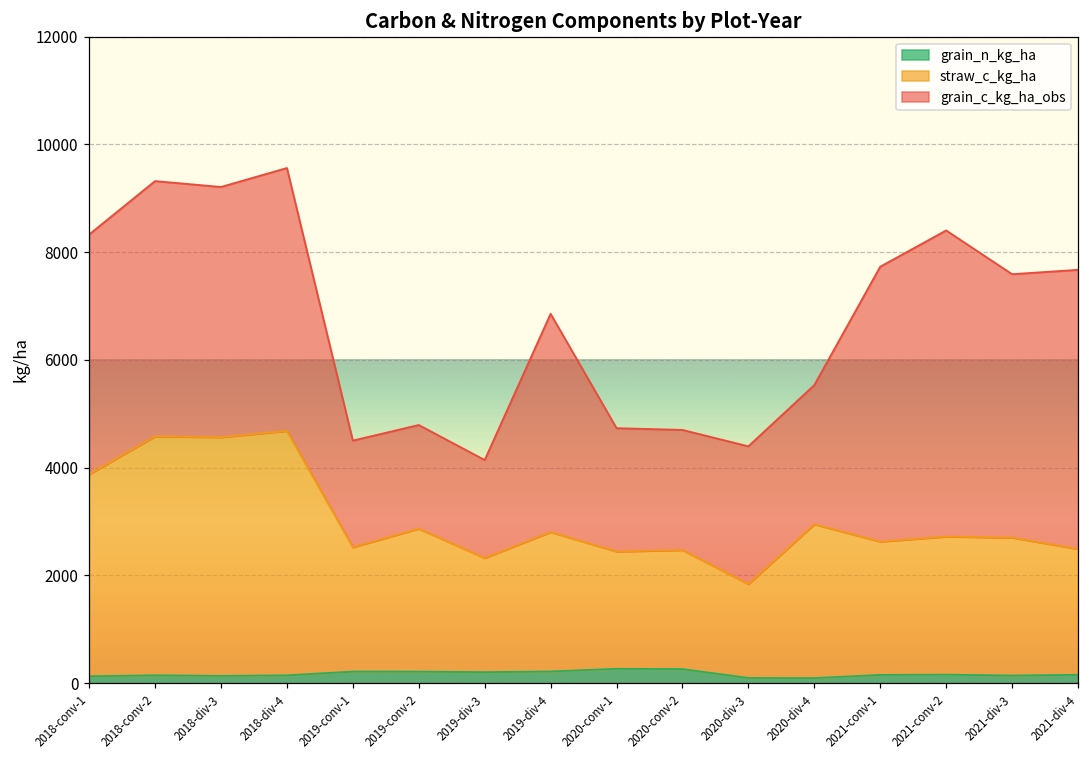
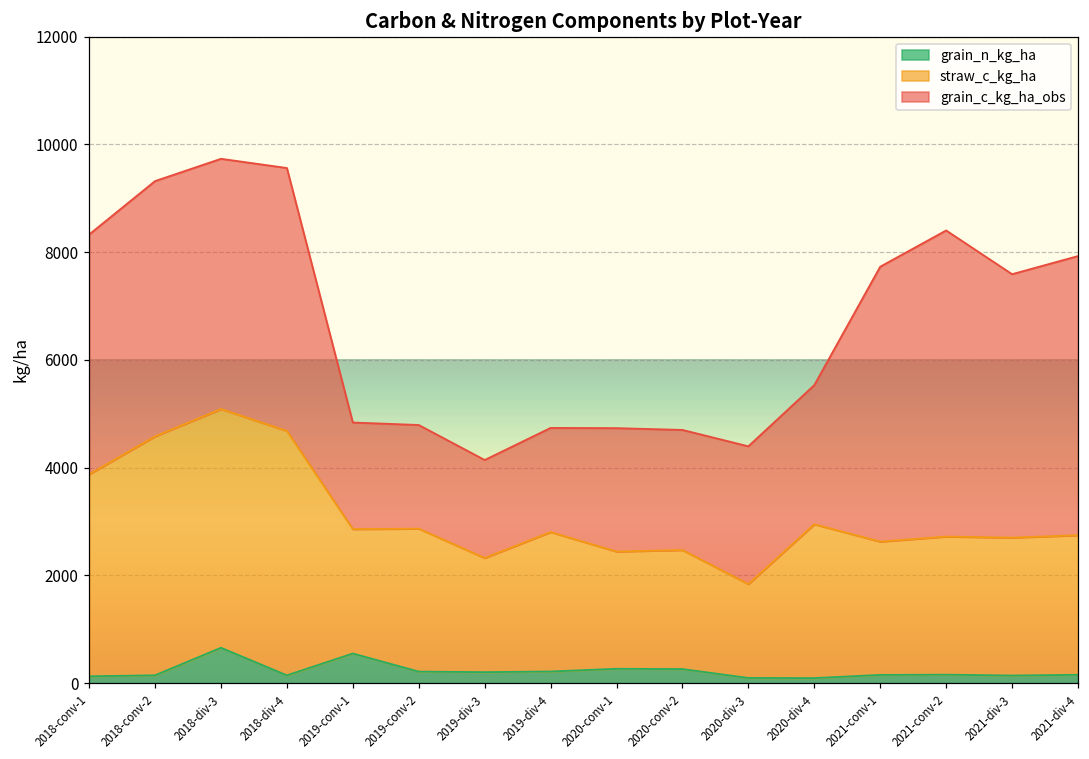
grain_n_kg_ha, 2018-div-3: 100 -> 700
grain_n_kg_ha, 2019-conv-1: 200 -> 600
grain_c_kg_ha_obs, 2019-div-4: 4100 -> 1900
straw_c_kg_ha, 2021-div-4: 2300 -> 2600
